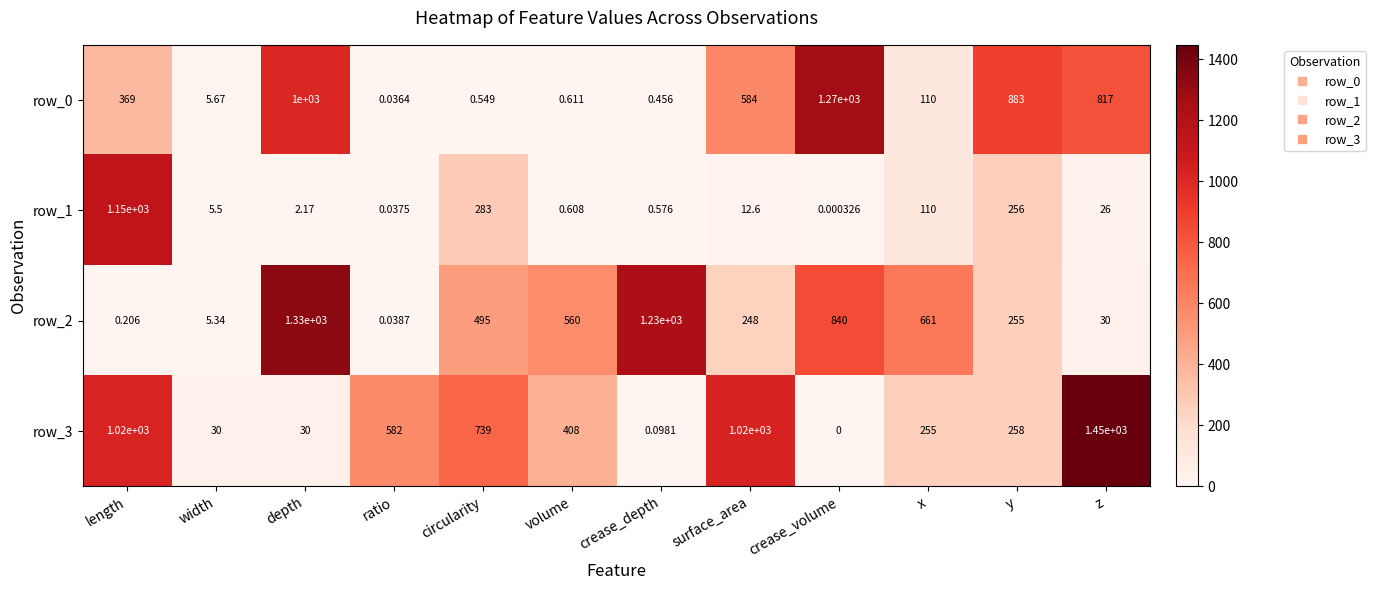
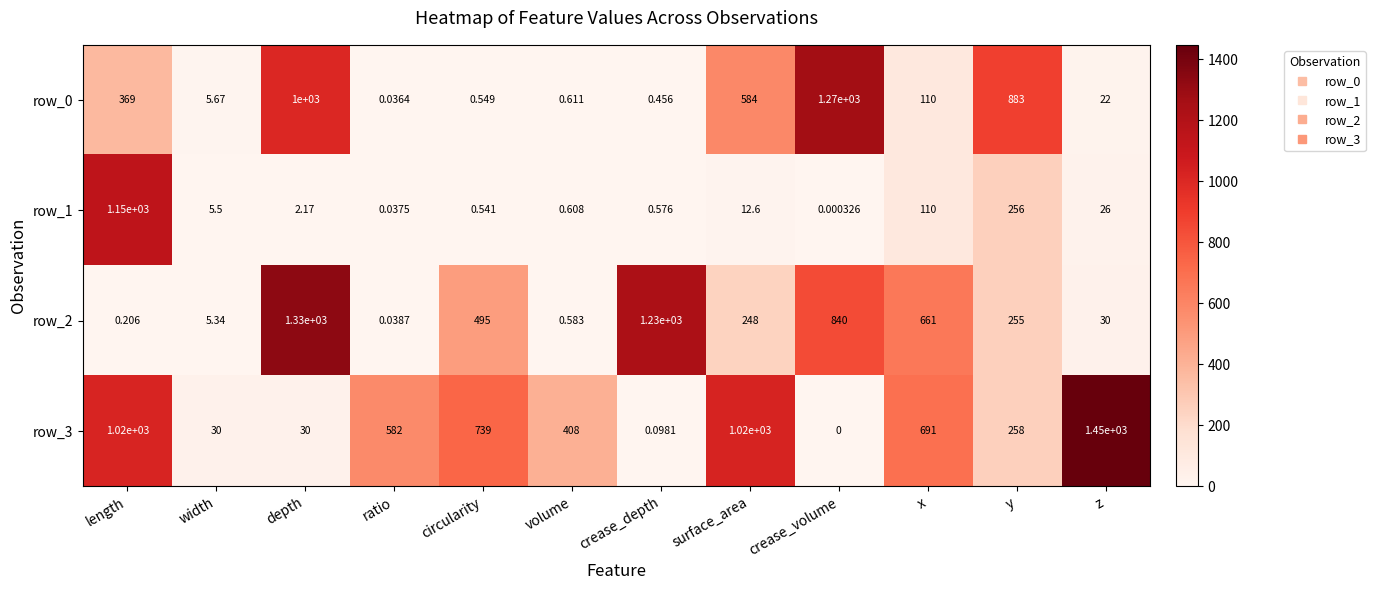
row_0, z: 817 -> 22
row_1, circularity: 283 -> 0.541
row_2, volume: 560 -> 0.583
row_3, x: 255 -> 691
